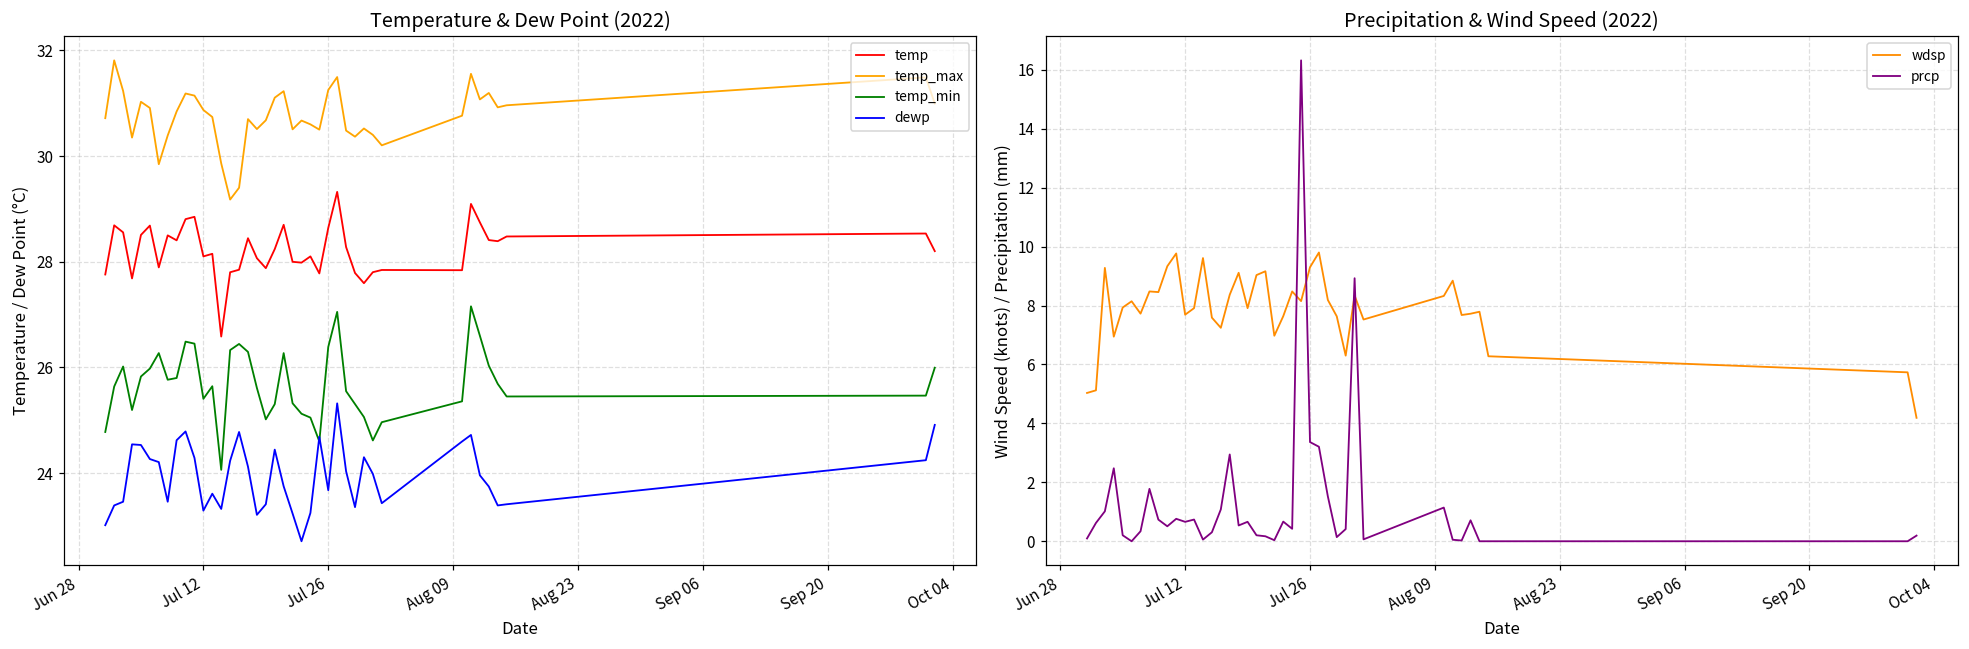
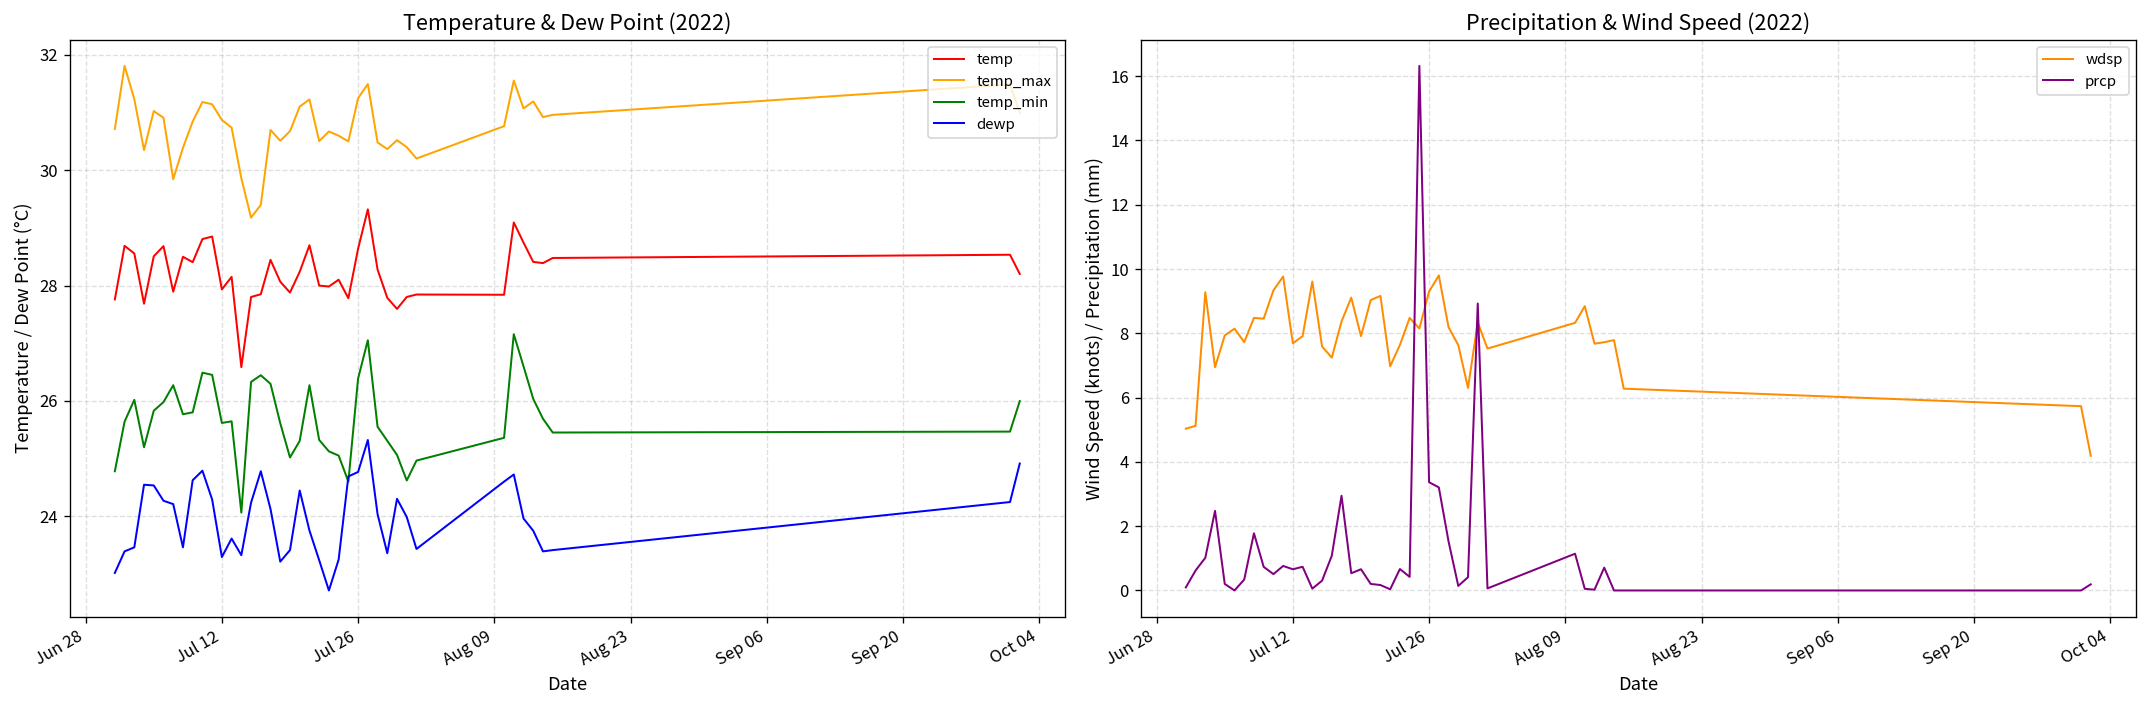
Temperature & Dew Point (2022), temp, Jul 12: 28.1 -> 27.9
Temperature & Dew Point (2022), temp_min, Jul 12: 25.4 -> 25.6
Temperature & Dew Point (2022), dewp, Jul 26: 23.7 -> 24.8
